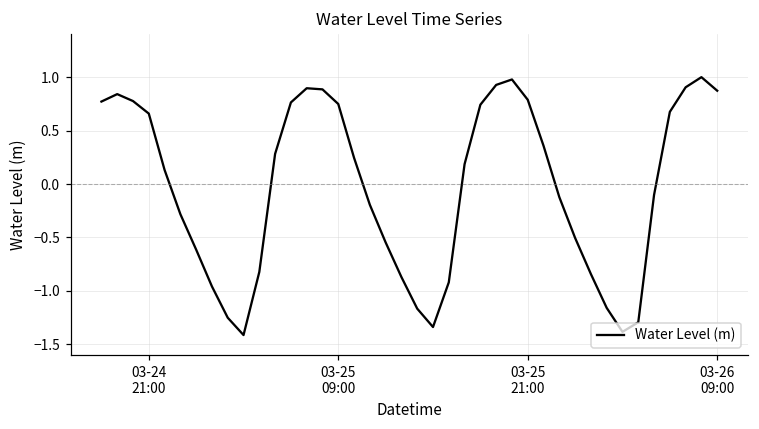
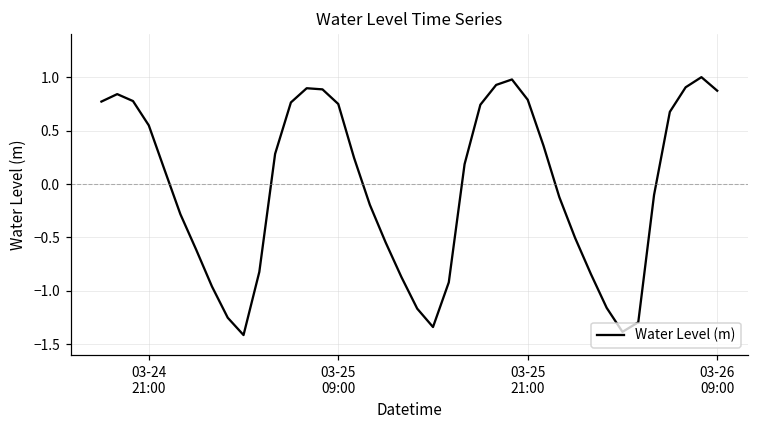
03-24 21:00: 0.7 -> 0.5
